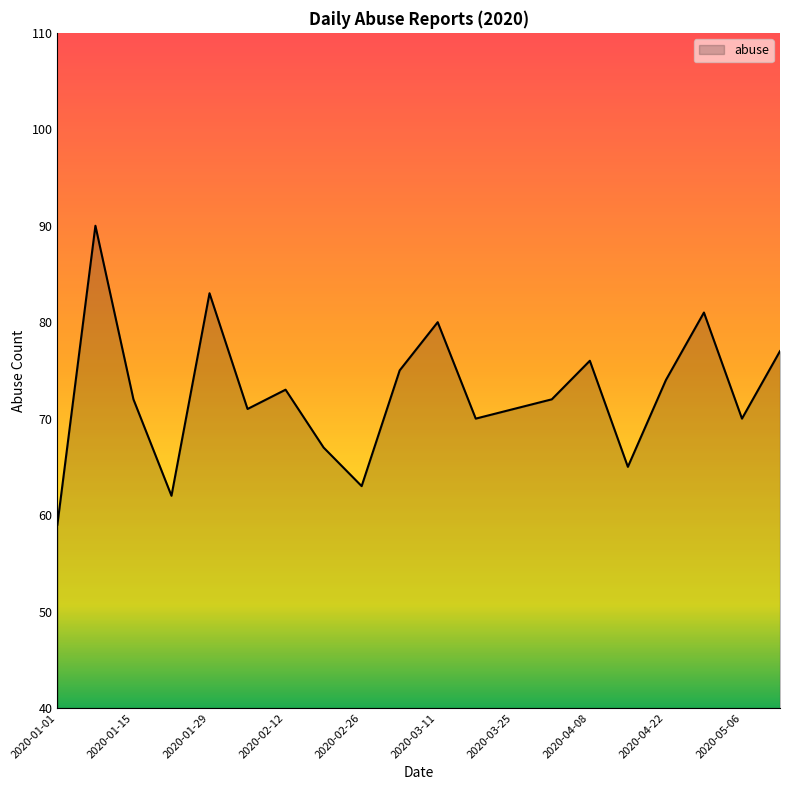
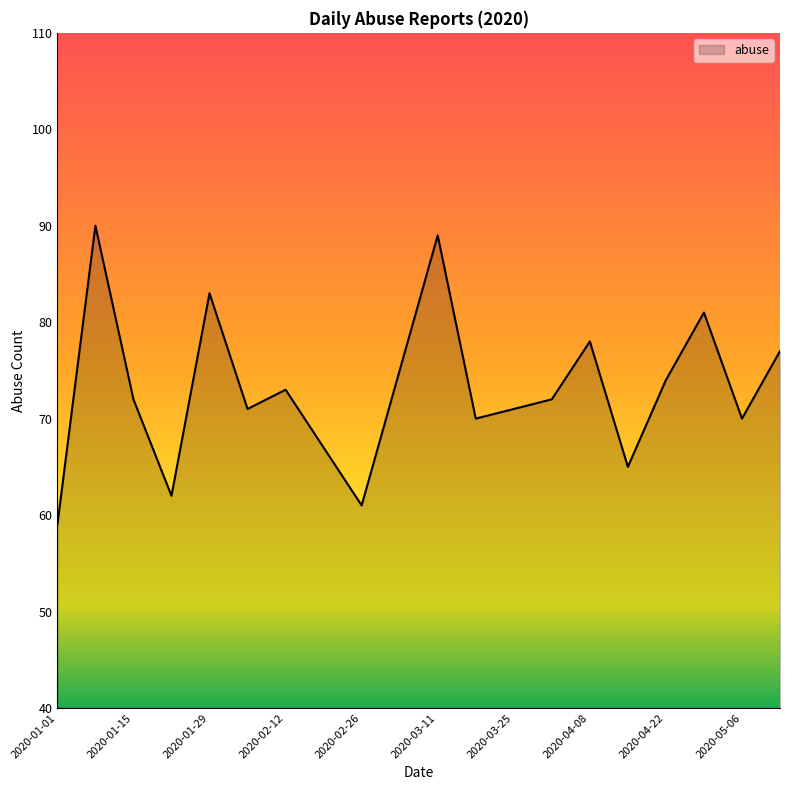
2020-02-26: 63 -> 61
2020-03-11: 80 -> 89
2020-04-08: 76 -> 78
